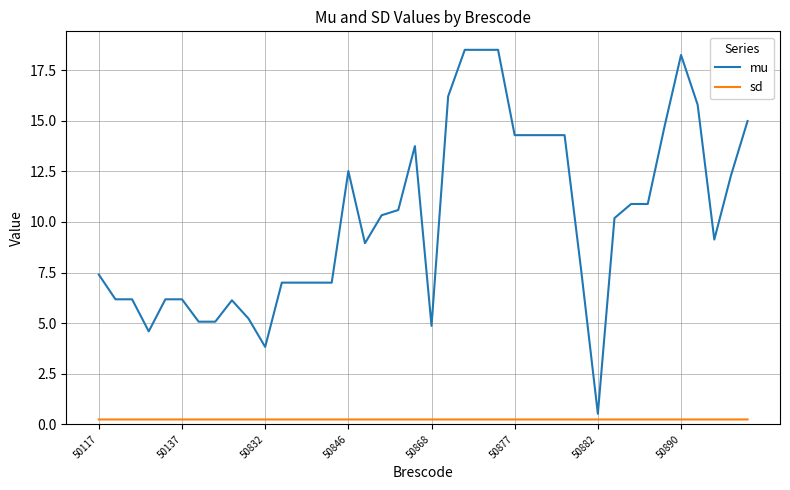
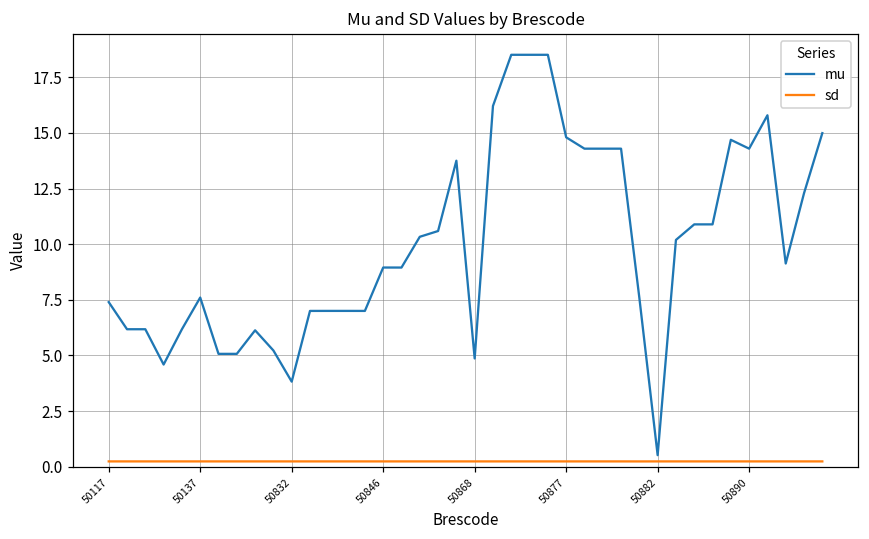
mu, 50137: 6.2 -> 7.6
mu, 50846: 12.5 -> 9.0
mu, 50877: 14.3 -> 14.8
mu, 50890: 18.3 -> 14.3
